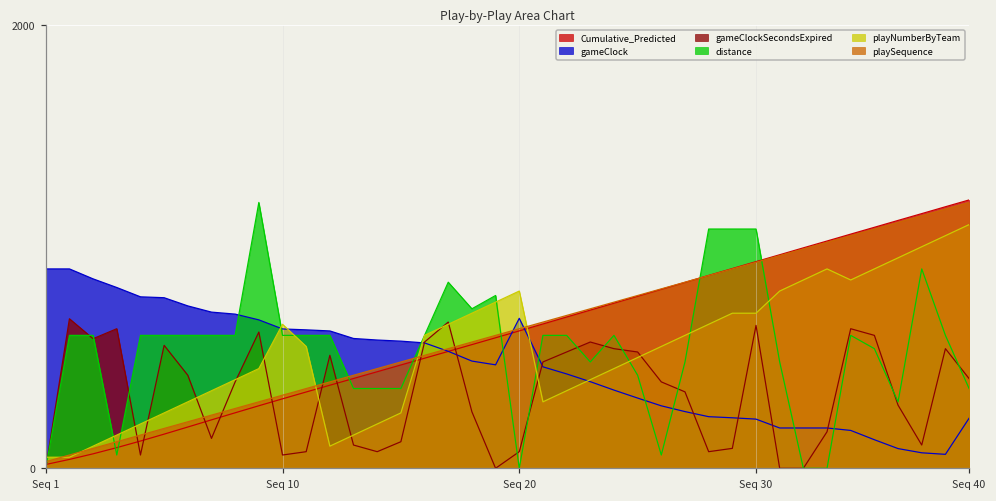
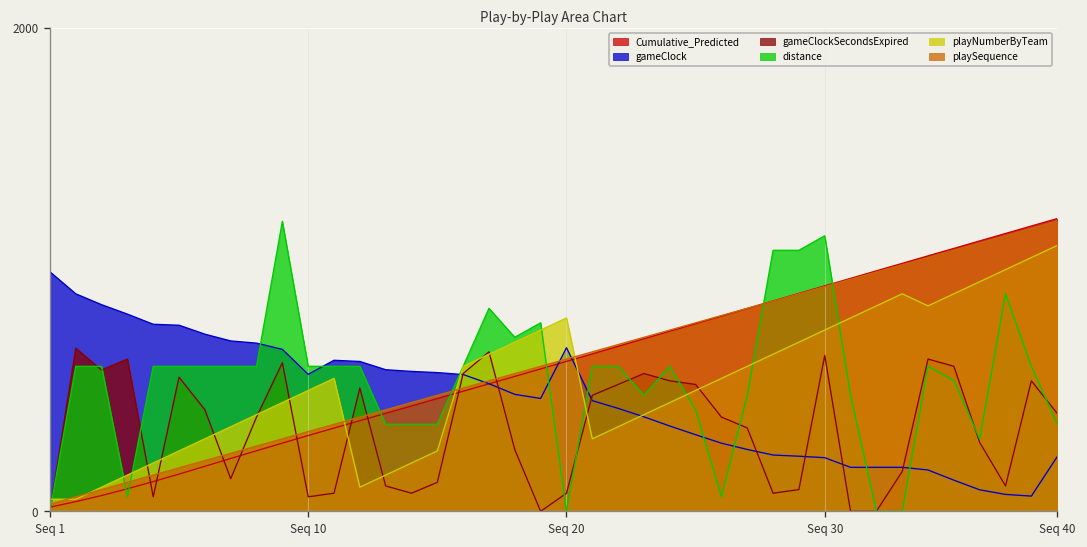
gameClock, Seq 1: 900 -> 990
gameClock, Seq 10: 630 -> 570
playNumberByTeam, Seq 10: 650 -> 500
distance, Seq 30: 1080 -> 1140
playNumberByTeam, Seq 30: 700 -> 750
